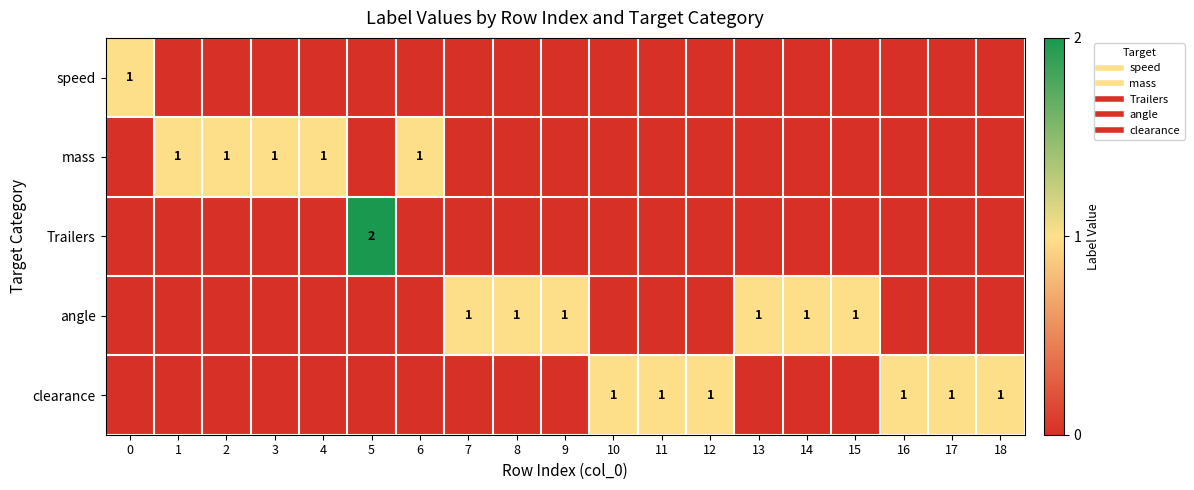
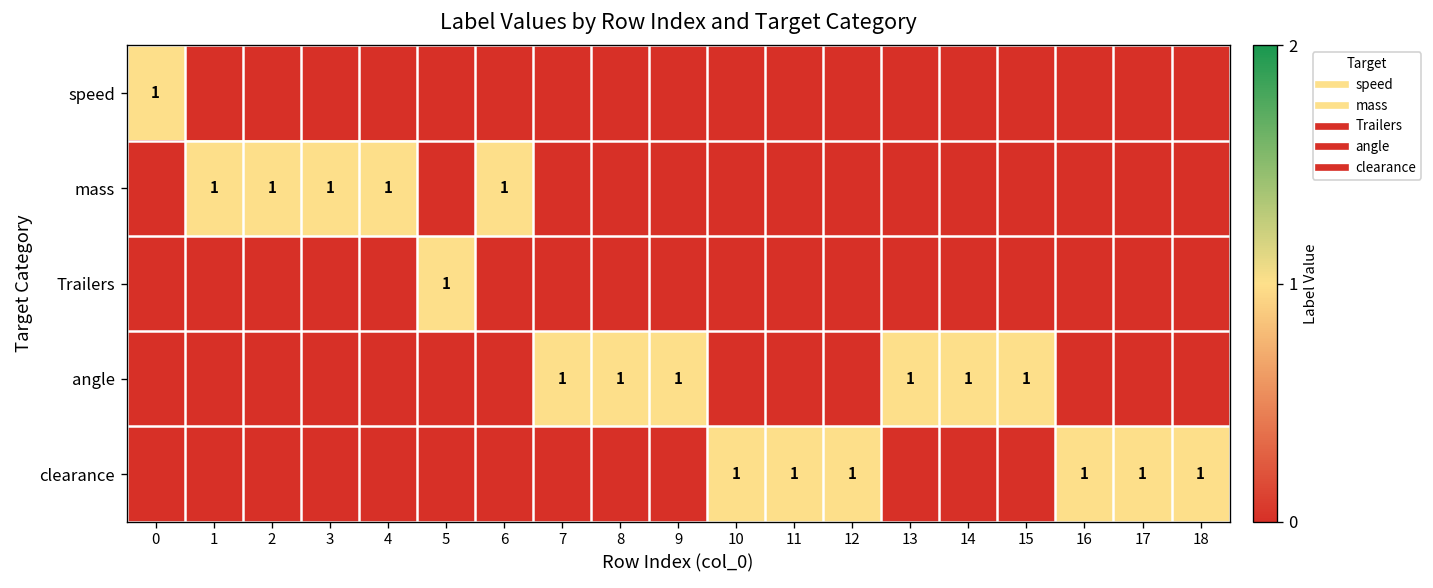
Trailers, 5: 2 -> 1
